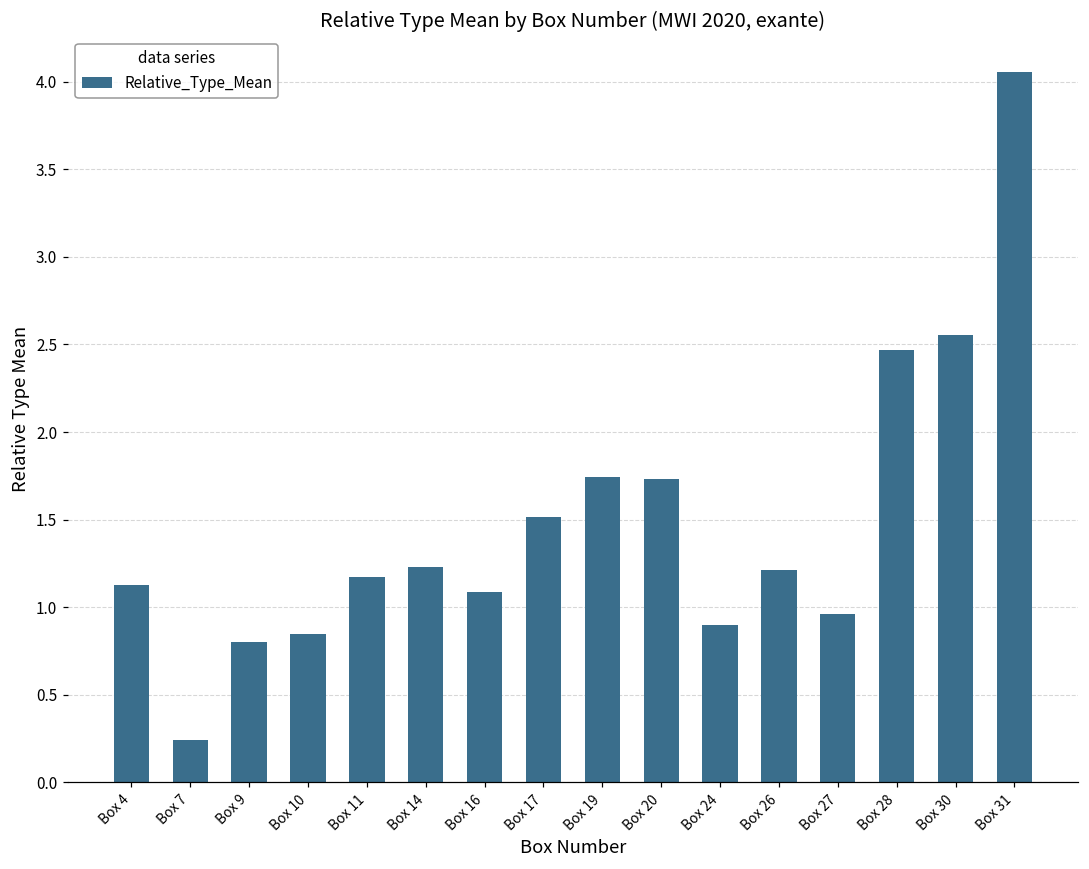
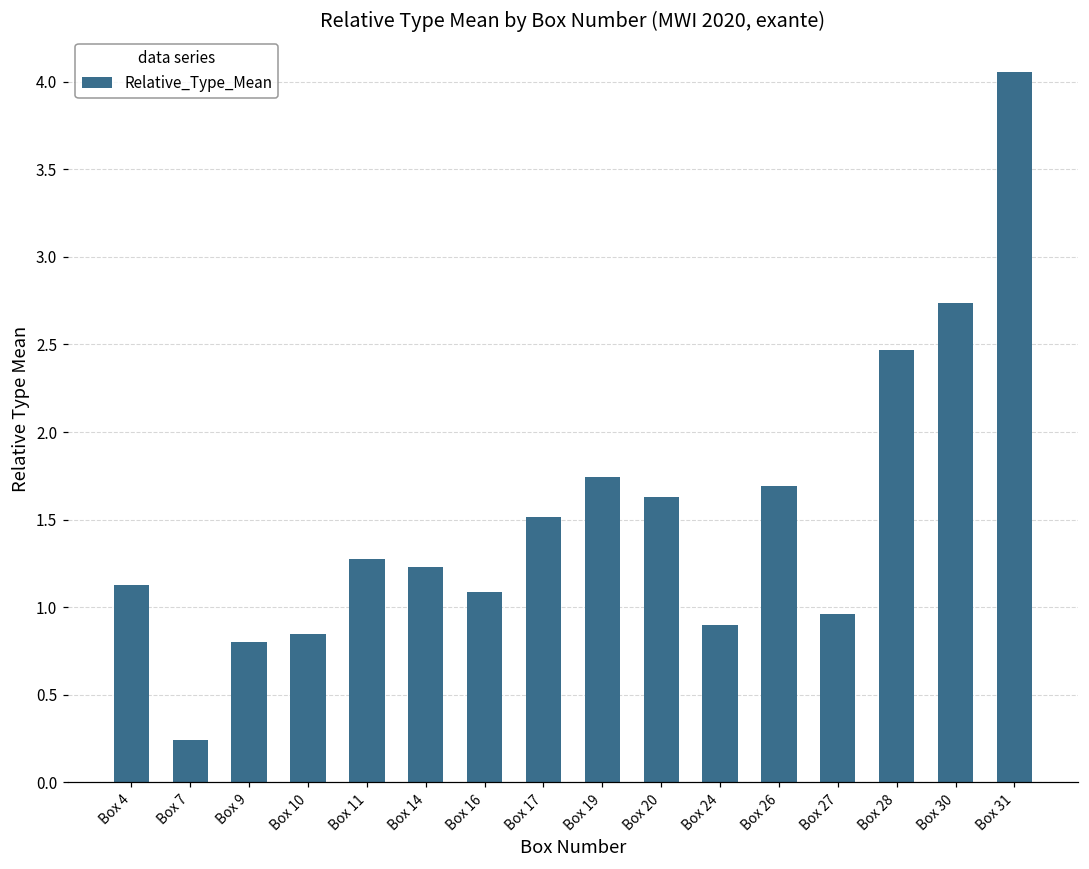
Box 11: 1.17 -> 1.27
Box 20: 1.73 -> 1.63
Box 26: 1.21 -> 1.69
Box 30: 2.55 -> 2.74
